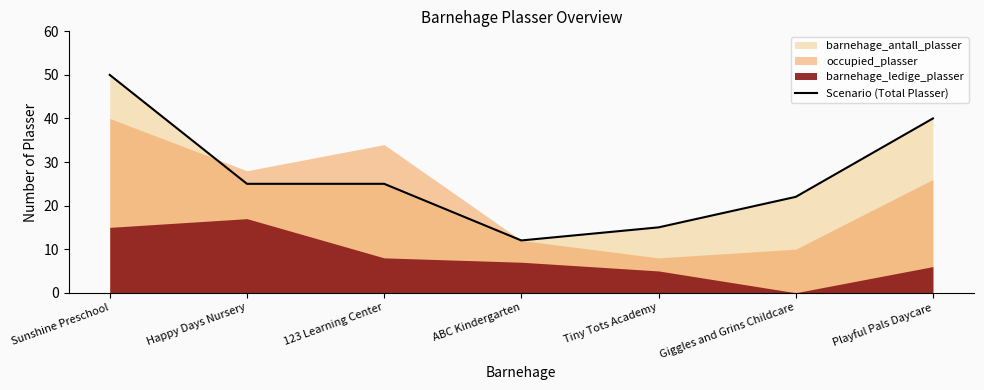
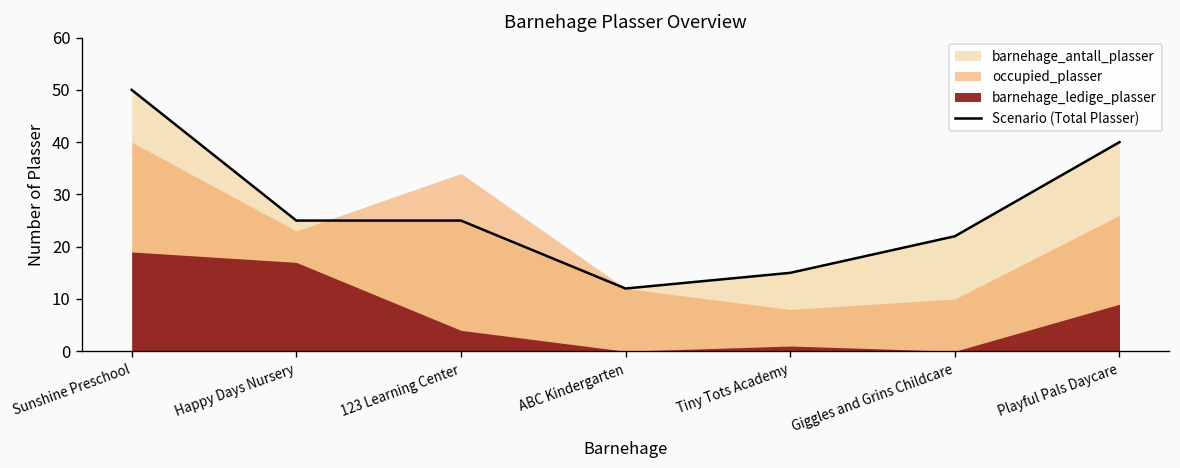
barnehage_ledige_plasser, Sunshine Preschool: 15 -> 19
occupied_plasser, Happy Days Nursery: 28 -> 23
barnehage_ledige_plasser, 123 Learning Center: 8 -> 4
barnehage_ledige_plasser, ABC Kindergarten: 7 -> 0
barnehage_ledige_plasser, Tiny Tots Academy: 5 -> 1
barnehage_ledige_plasser, Playful Pals Daycare: 6 -> 9
